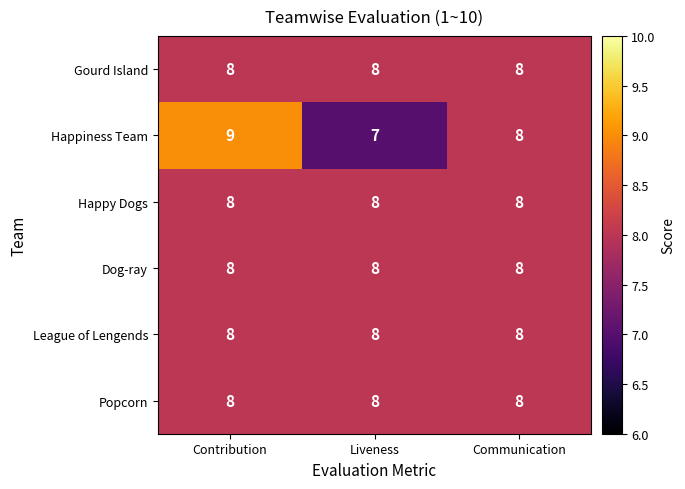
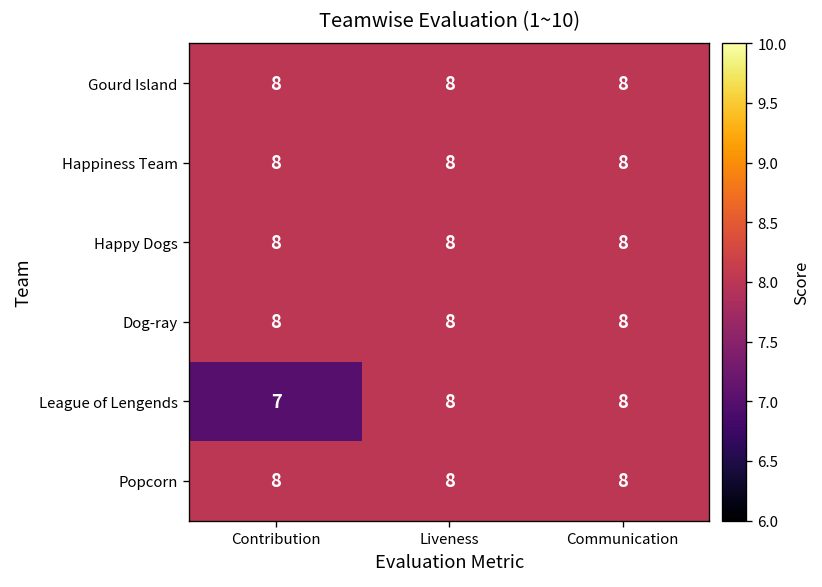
Happiness Team, Contribution: 9 -> 8
Happiness Team, Liveness: 7 -> 8
League of Lengends, Contribution: 8 -> 7
